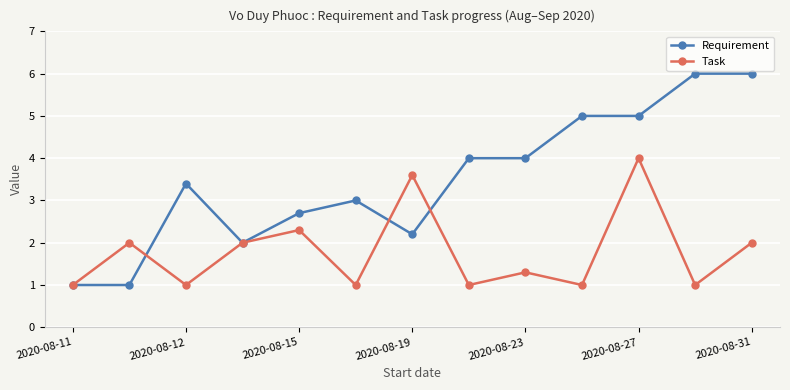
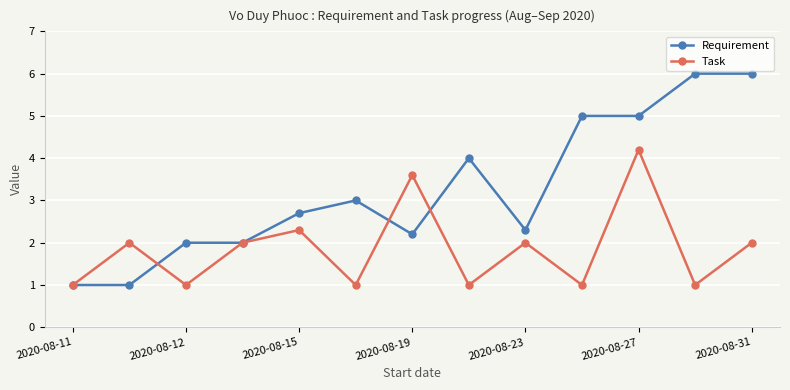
Requirement, 2020-08-12: 3.4 -> 2.0
Requirement, 2020-08-23: 4.0 -> 2.3
Task, 2020-08-23: 1.3 -> 2.0
Task, 2020-08-27: 4.0 -> 4.2
